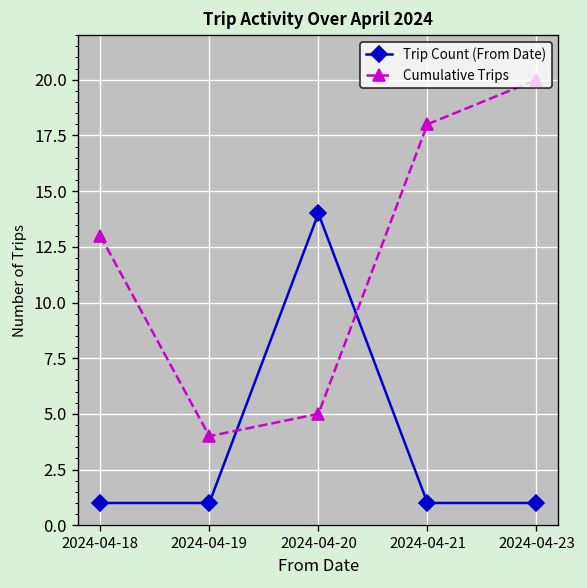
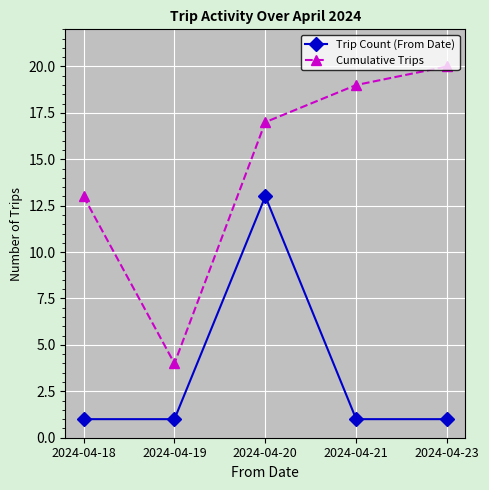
Trip Count (From Date), 2024-04-20: 14 -> 13
Cumulative Trips, 2024-04-20: 5 -> 17
Cumulative Trips, 2024-04-21: 18 -> 19
